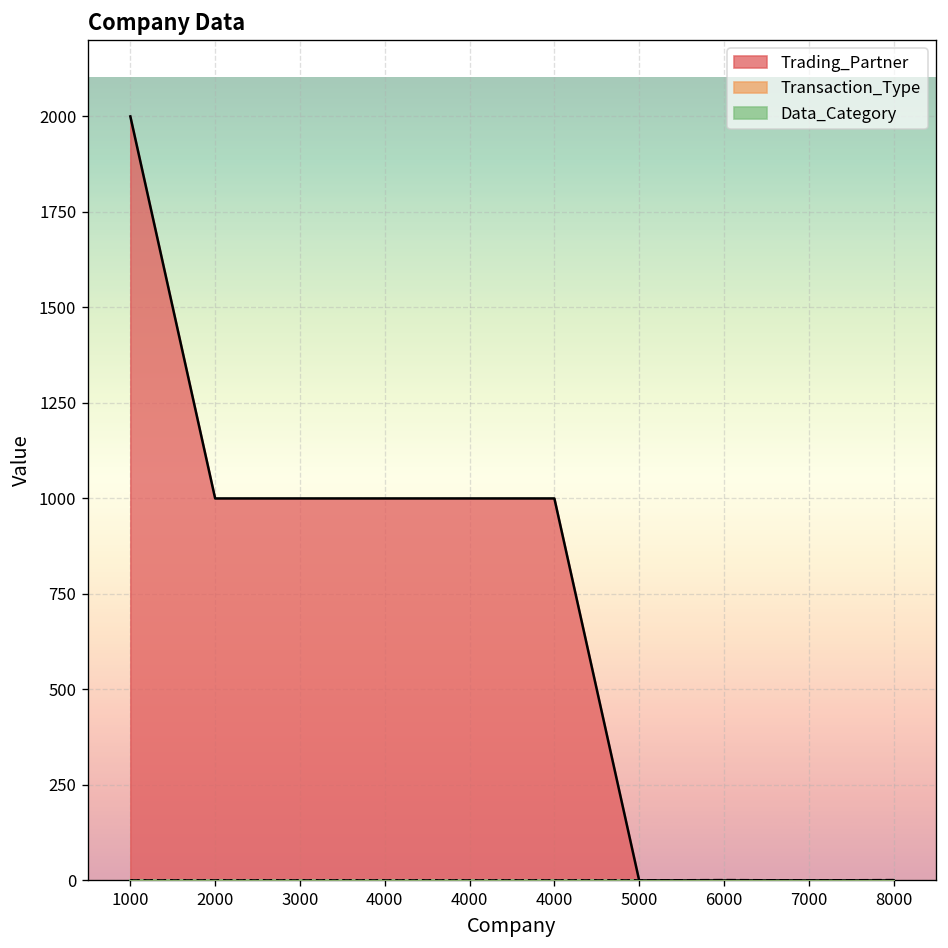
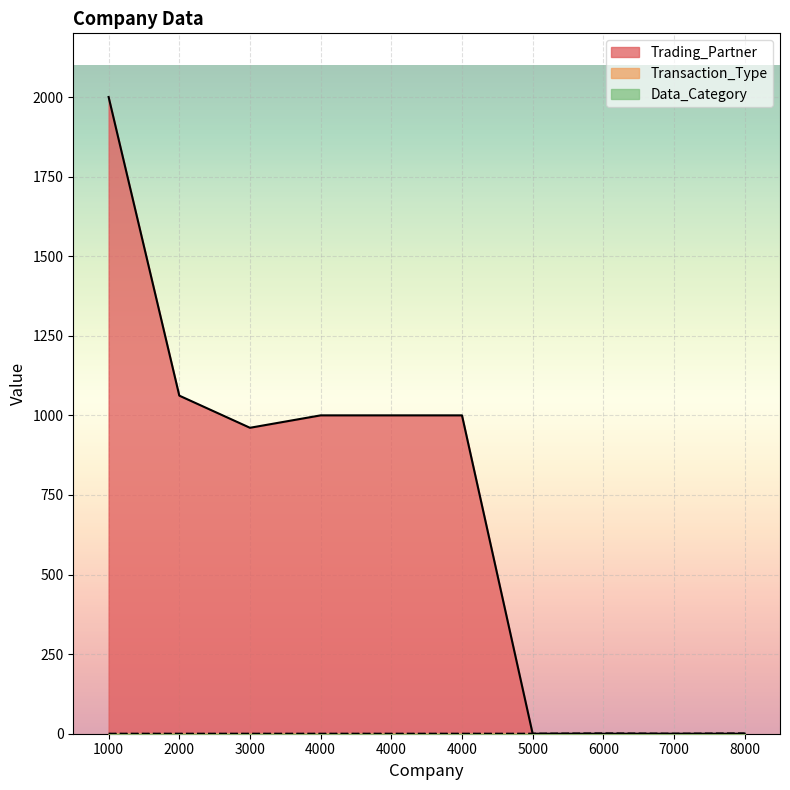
Trading_Partner, 2000: 1000 -> 1060
Trading_Partner, 3000: 1000 -> 960
